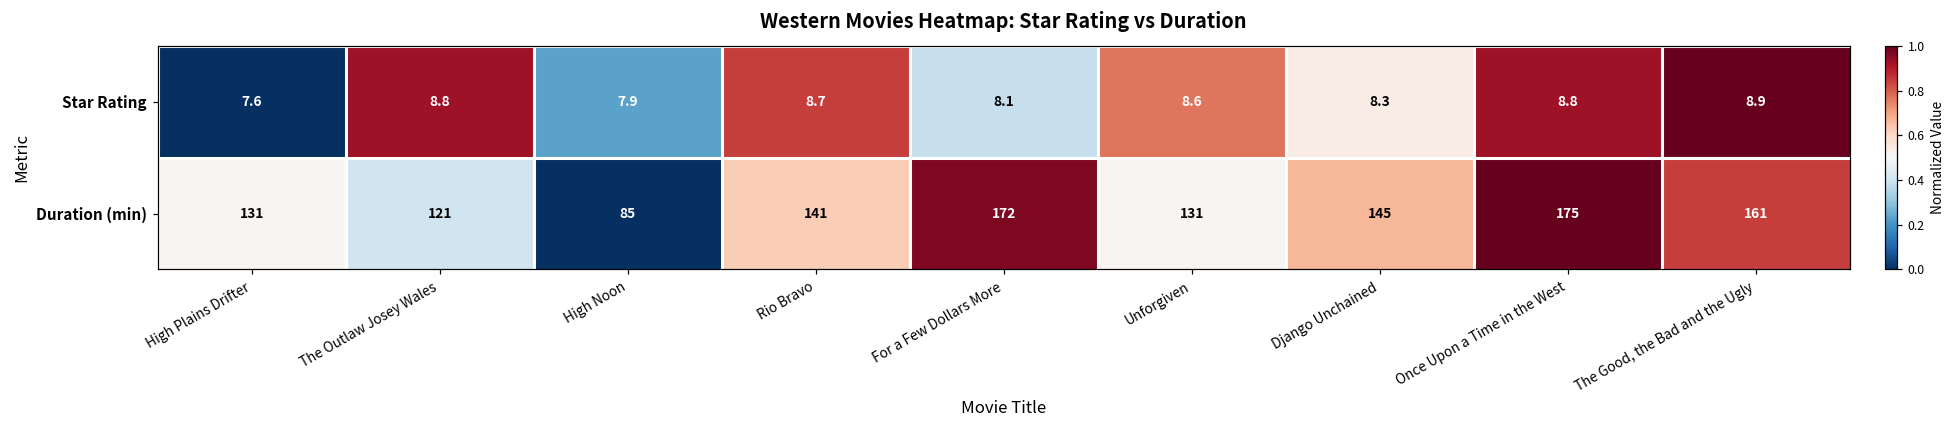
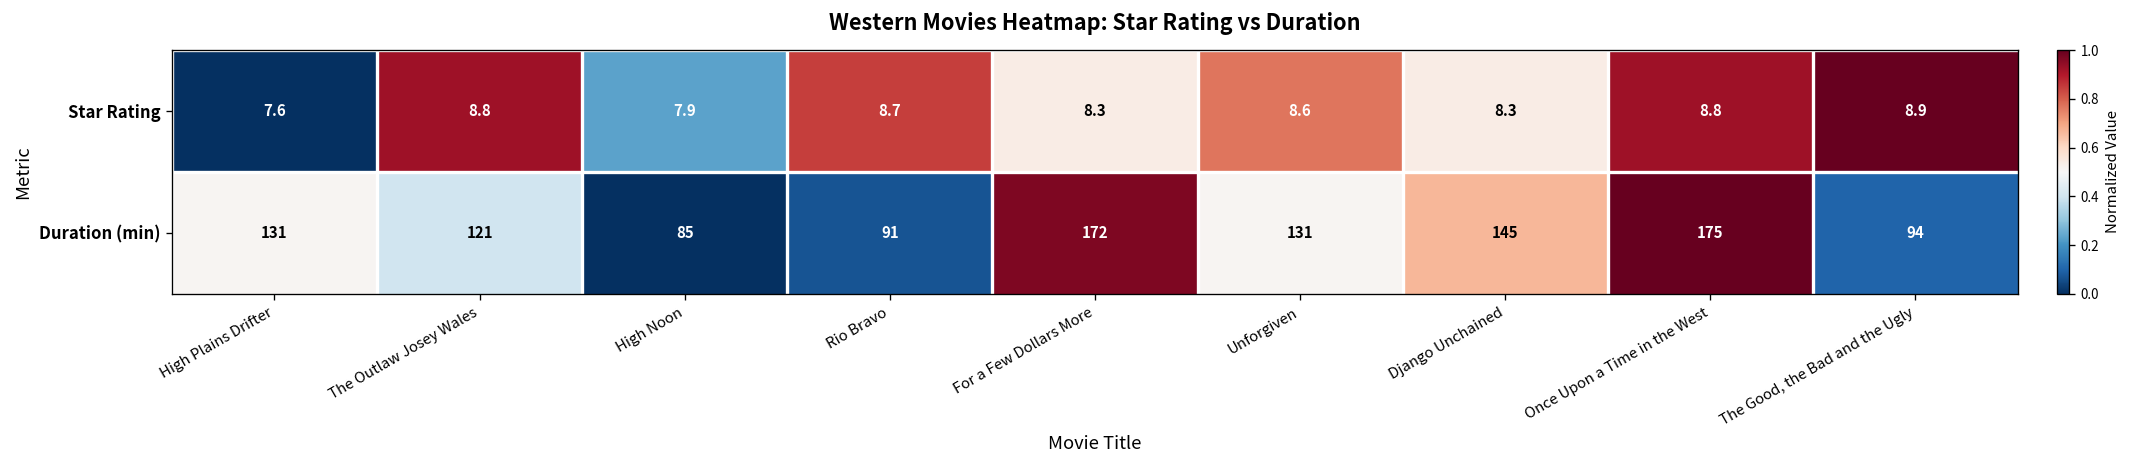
Star Rating, For a Few Dollars More: 8.1 -> 8.3
Duration (min), Rio Bravo: 141 -> 91
Duration (min), The Good, the Bad and the Ugly: 161 -> 94
